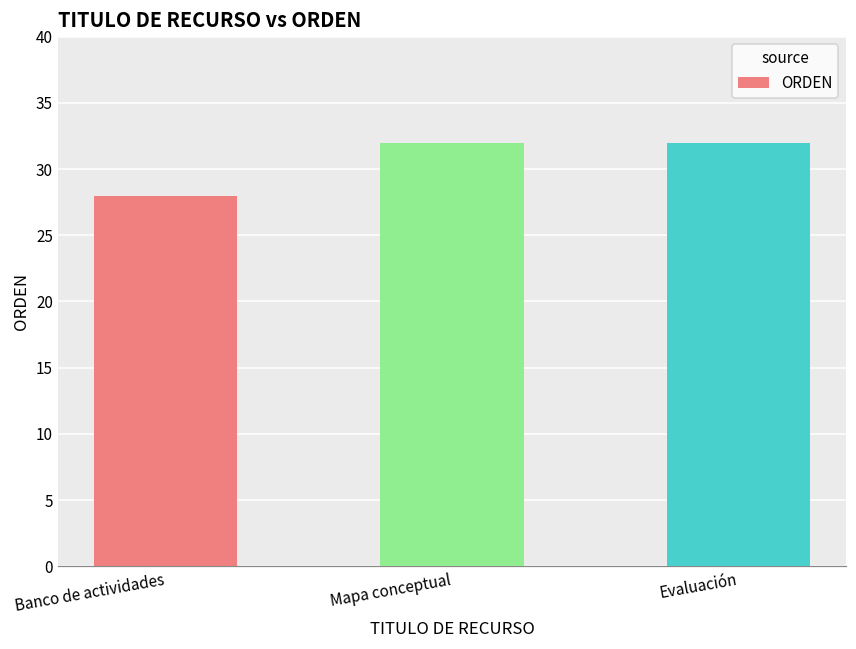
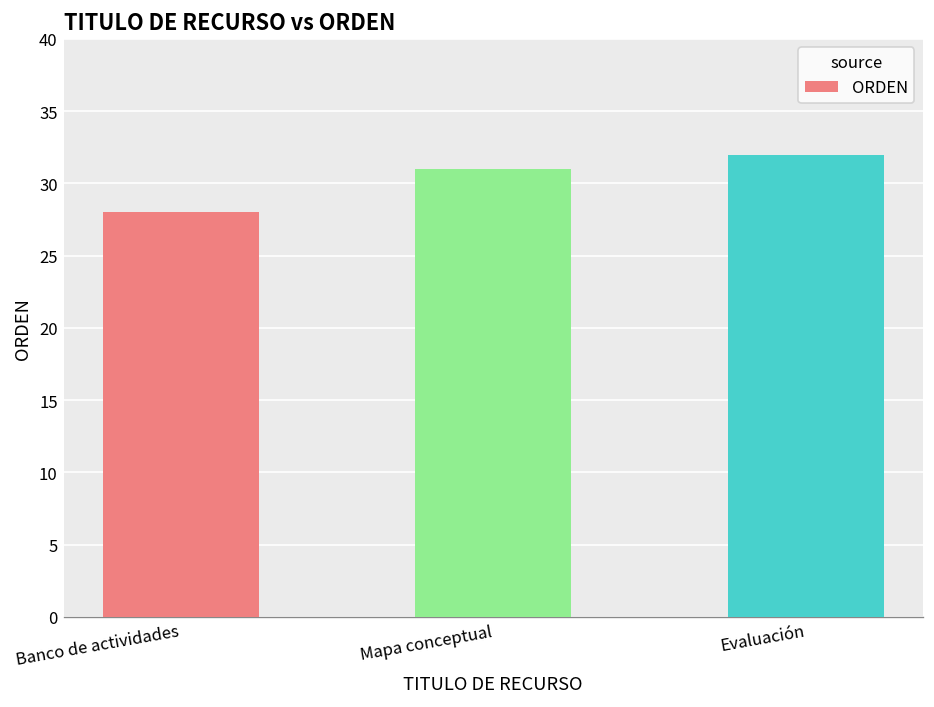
Mapa conceptual: 32 -> 31
